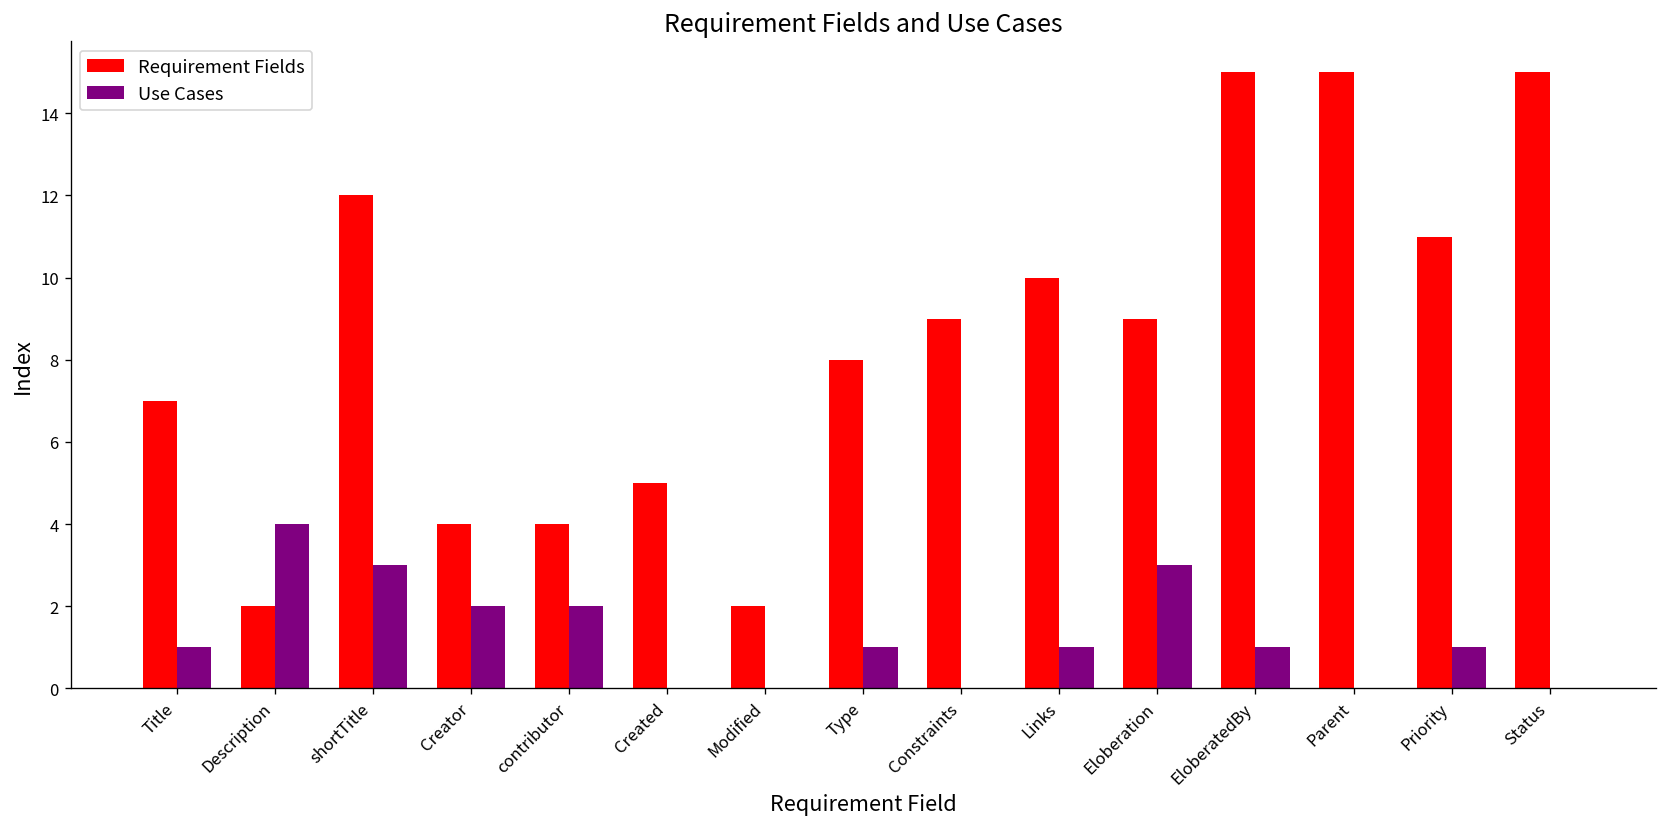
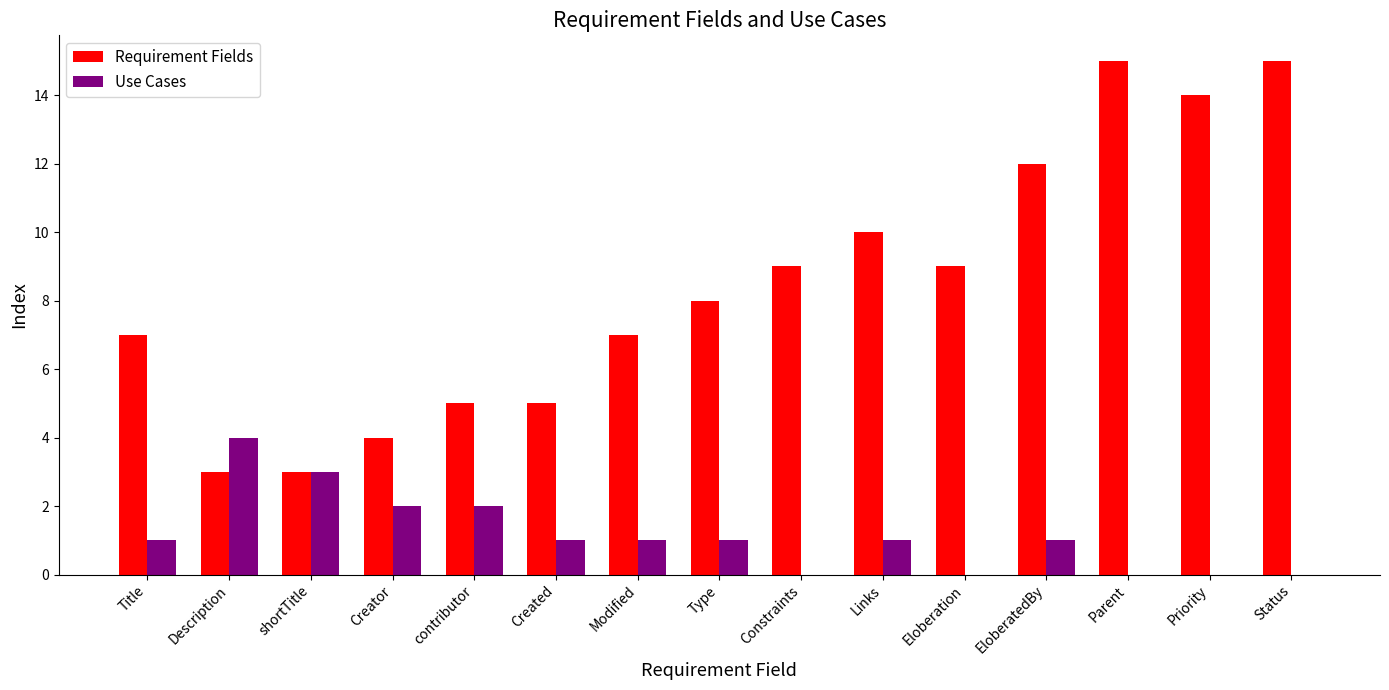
Requirement Fields, Description: 2 -> 3
Requirement Fields, shortTitle: 12 -> 3
Requirement Fields, contributor: 4 -> 5
Use Cases, Created: 0 -> 1
Requirement Fields, Modified: 2 -> 7
Use Cases, Modified: 0 -> 1
Use Cases, Eloberation: 3 -> 0
Requirement Fields, EloberatedBy: 15 -> 12
Requirement Fields, Priority: 11 -> 14
Use Cases, Priority: 1 -> 0
